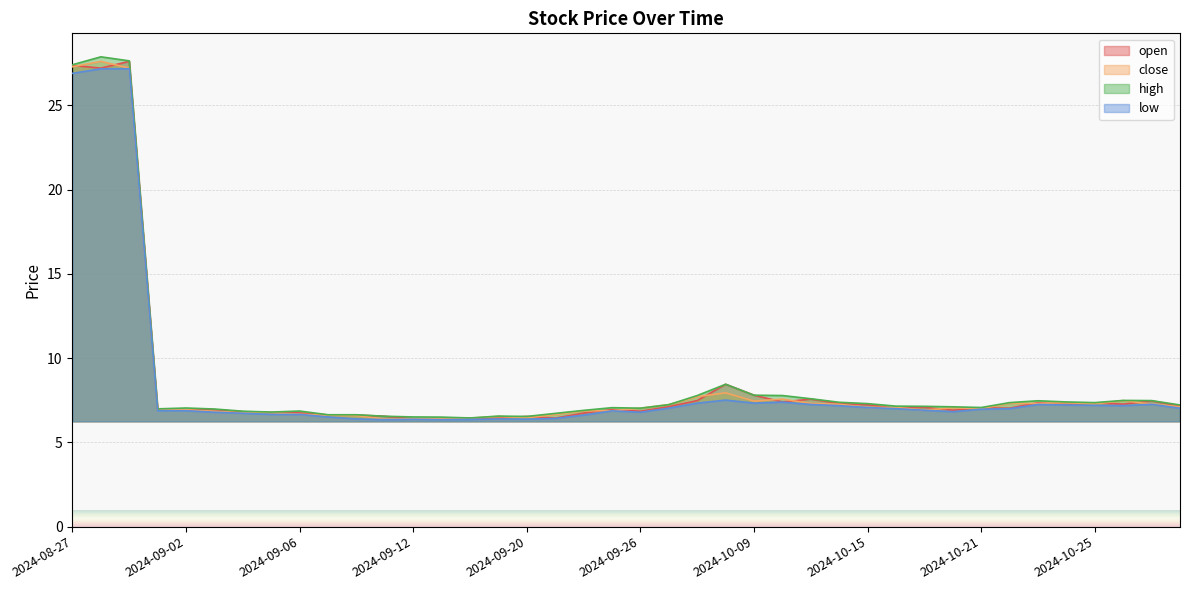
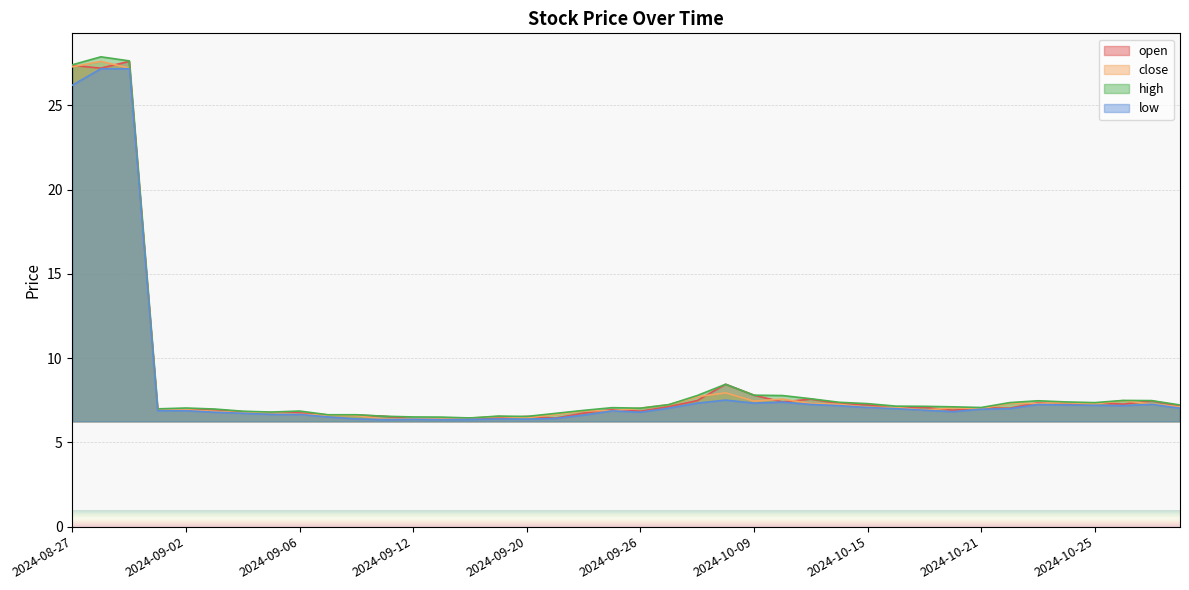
low, 2024-08-27: 26.9 -> 26.2
